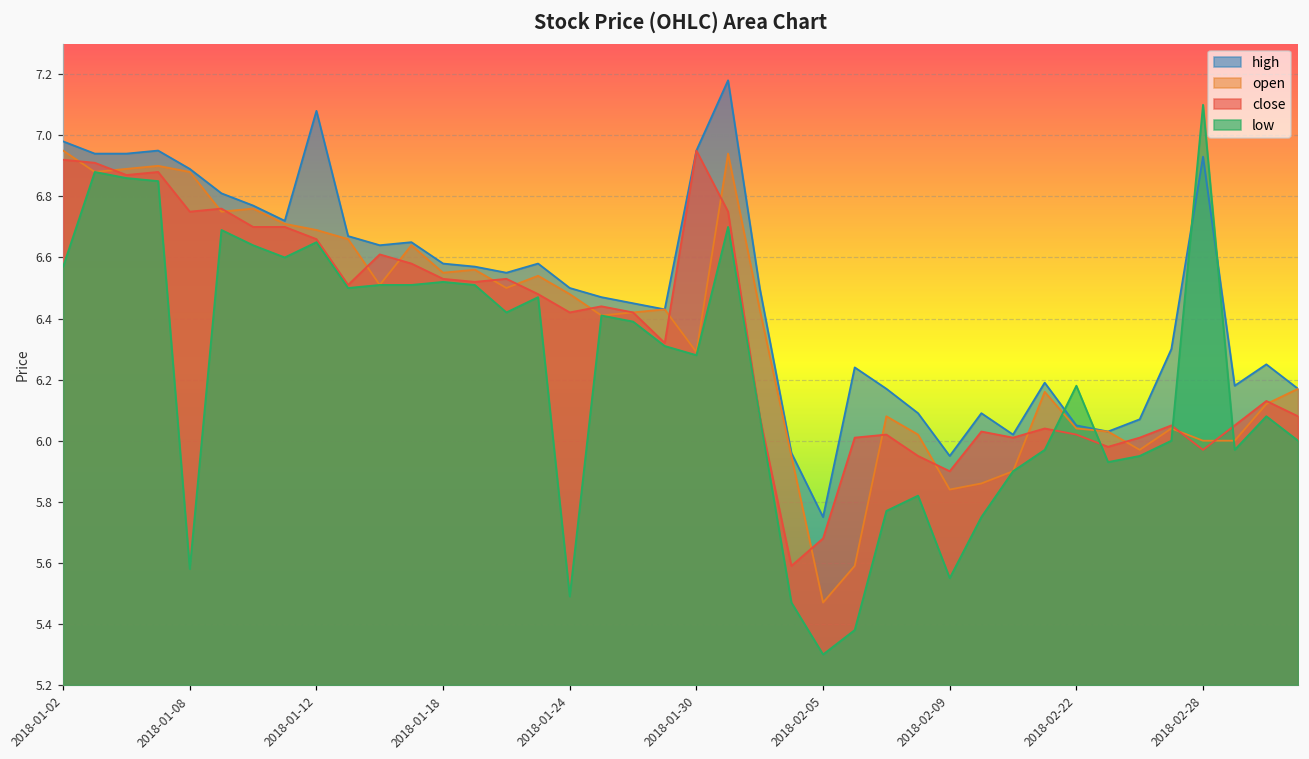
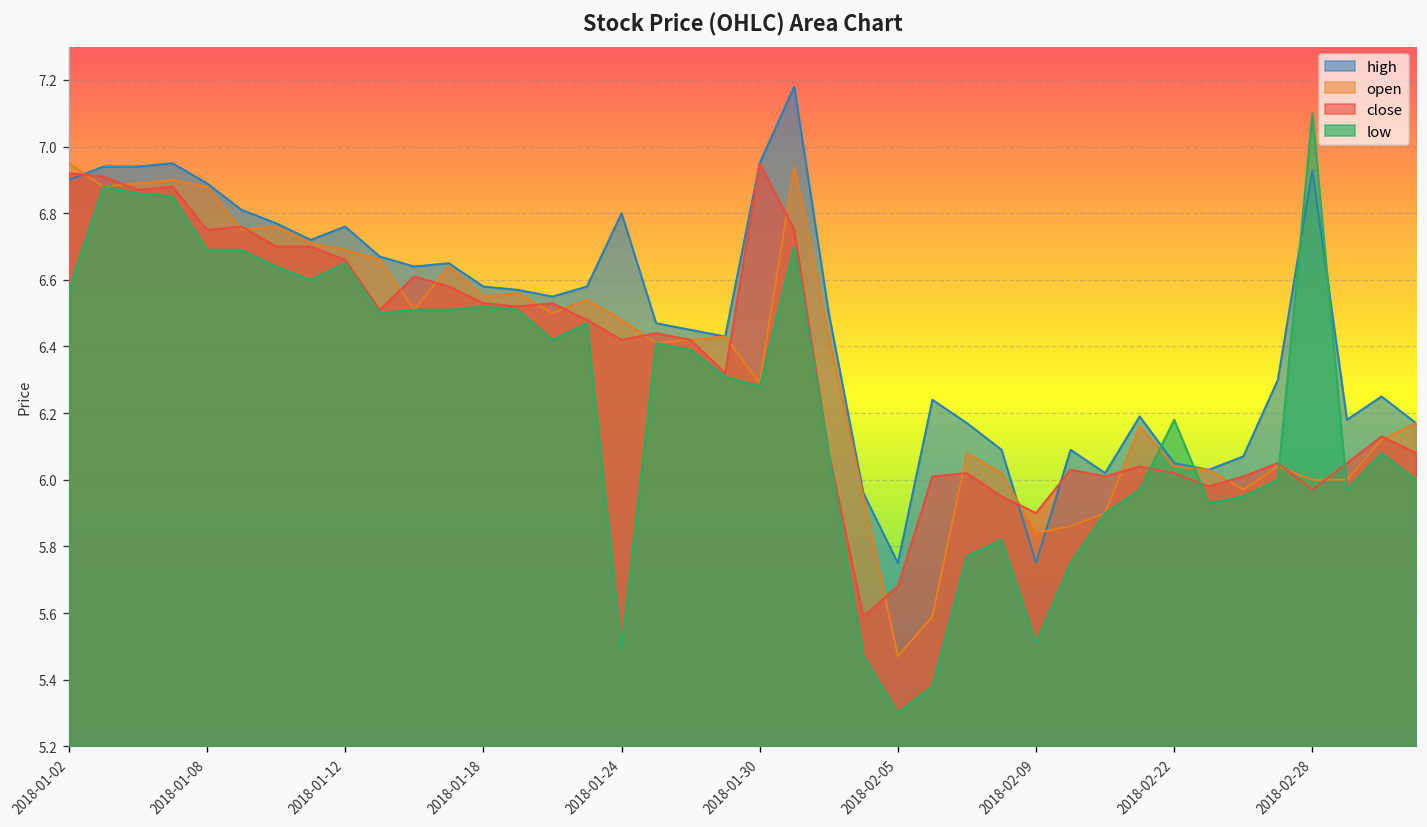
high, 2018-01-02: 6.98 -> 6.90
low, 2018-01-08: 5.58 -> 6.69
high, 2018-01-12: 7.08 -> 6.76
high, 2018-01-24: 6.5 -> 6.8
high, 2018-02-09: 5.95 -> 5.75
low, 2018-02-09: 5.55 -> 5.51
